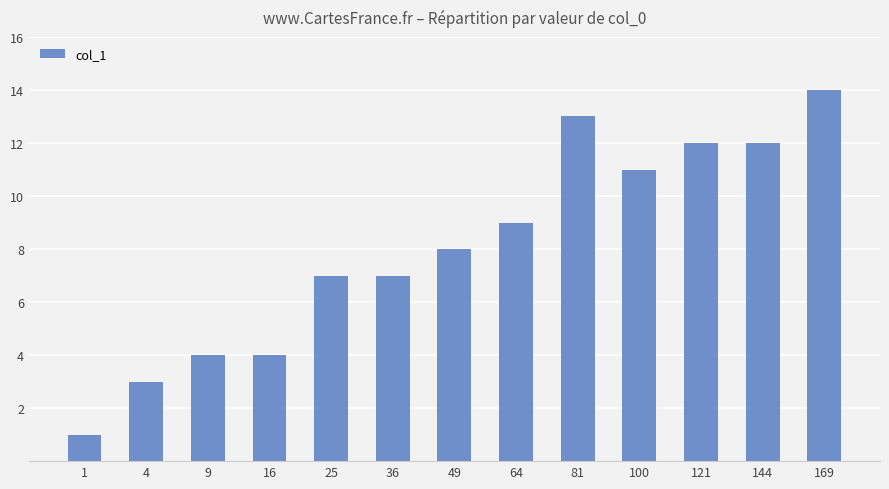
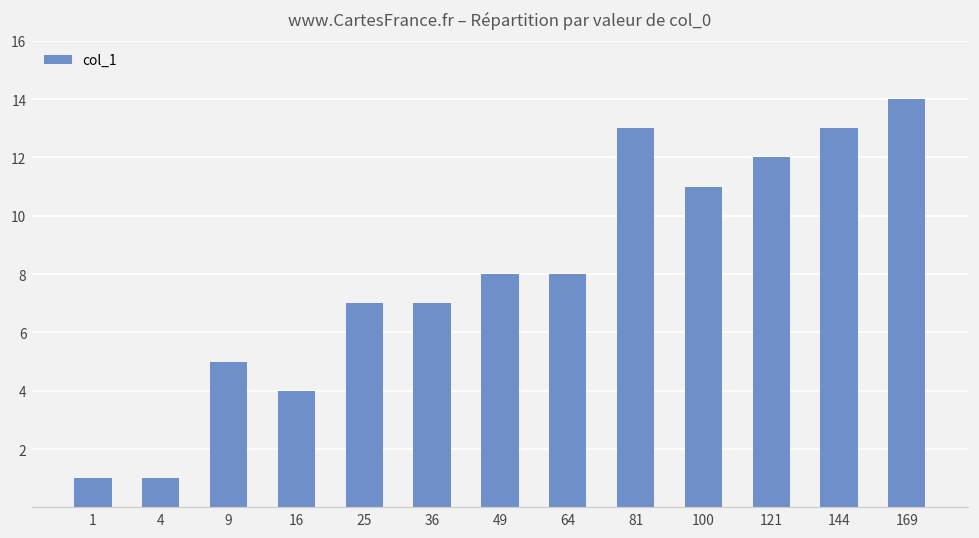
4: 3 -> 1
9: 4 -> 5
64: 9 -> 8
144: 12 -> 13
